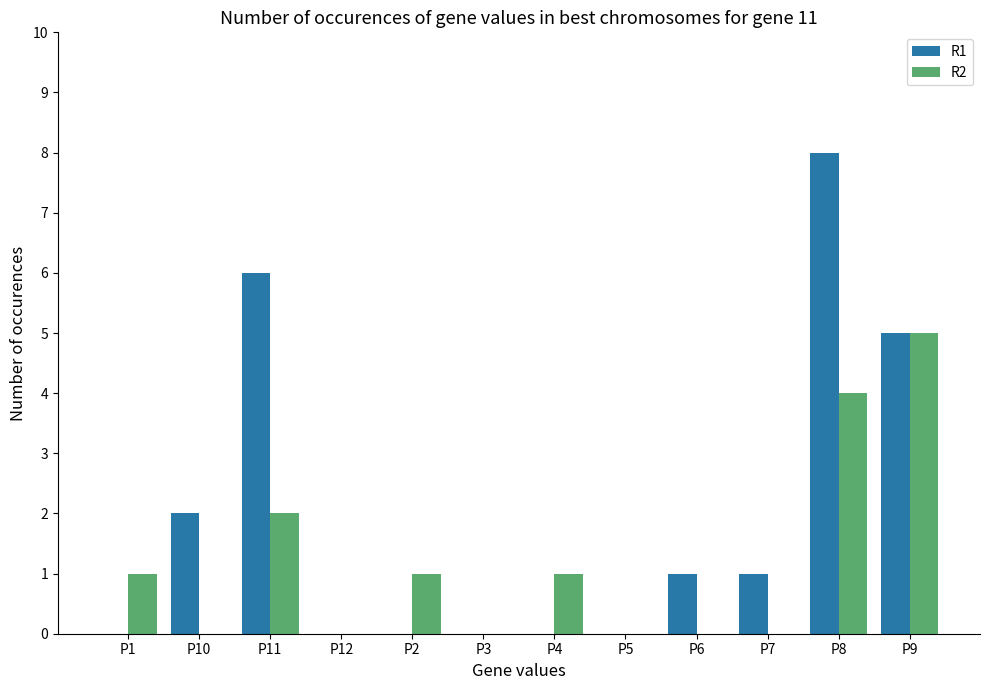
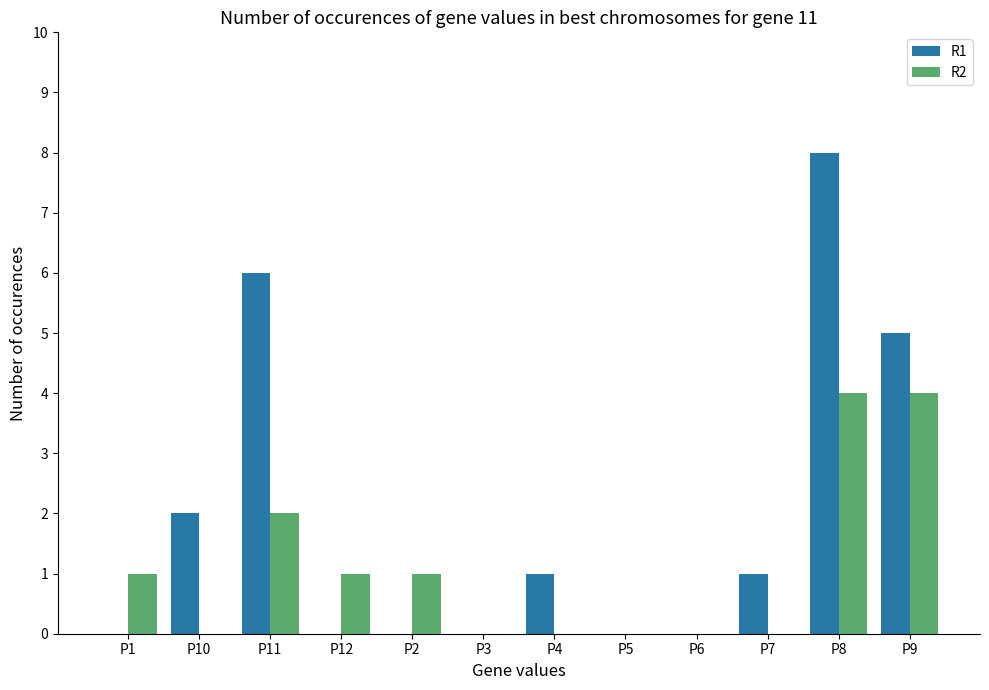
R2, P12: 0 -> 1
R1, P4: 0 -> 1
R2, P4: 1 -> 0
R1, P6: 1 -> 0
R2, P9: 5 -> 4
